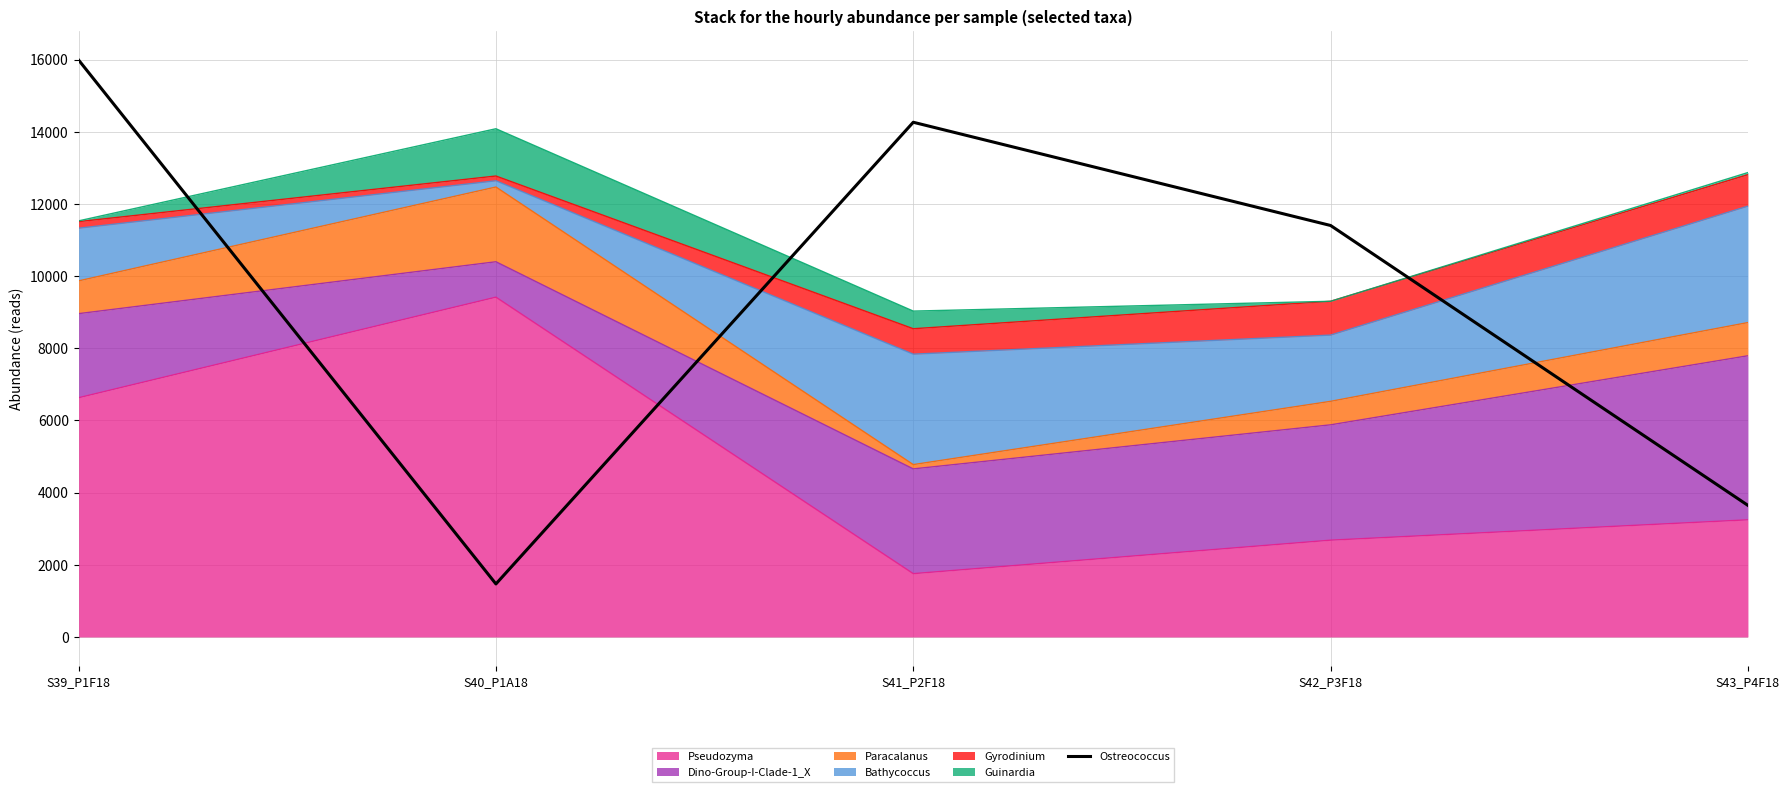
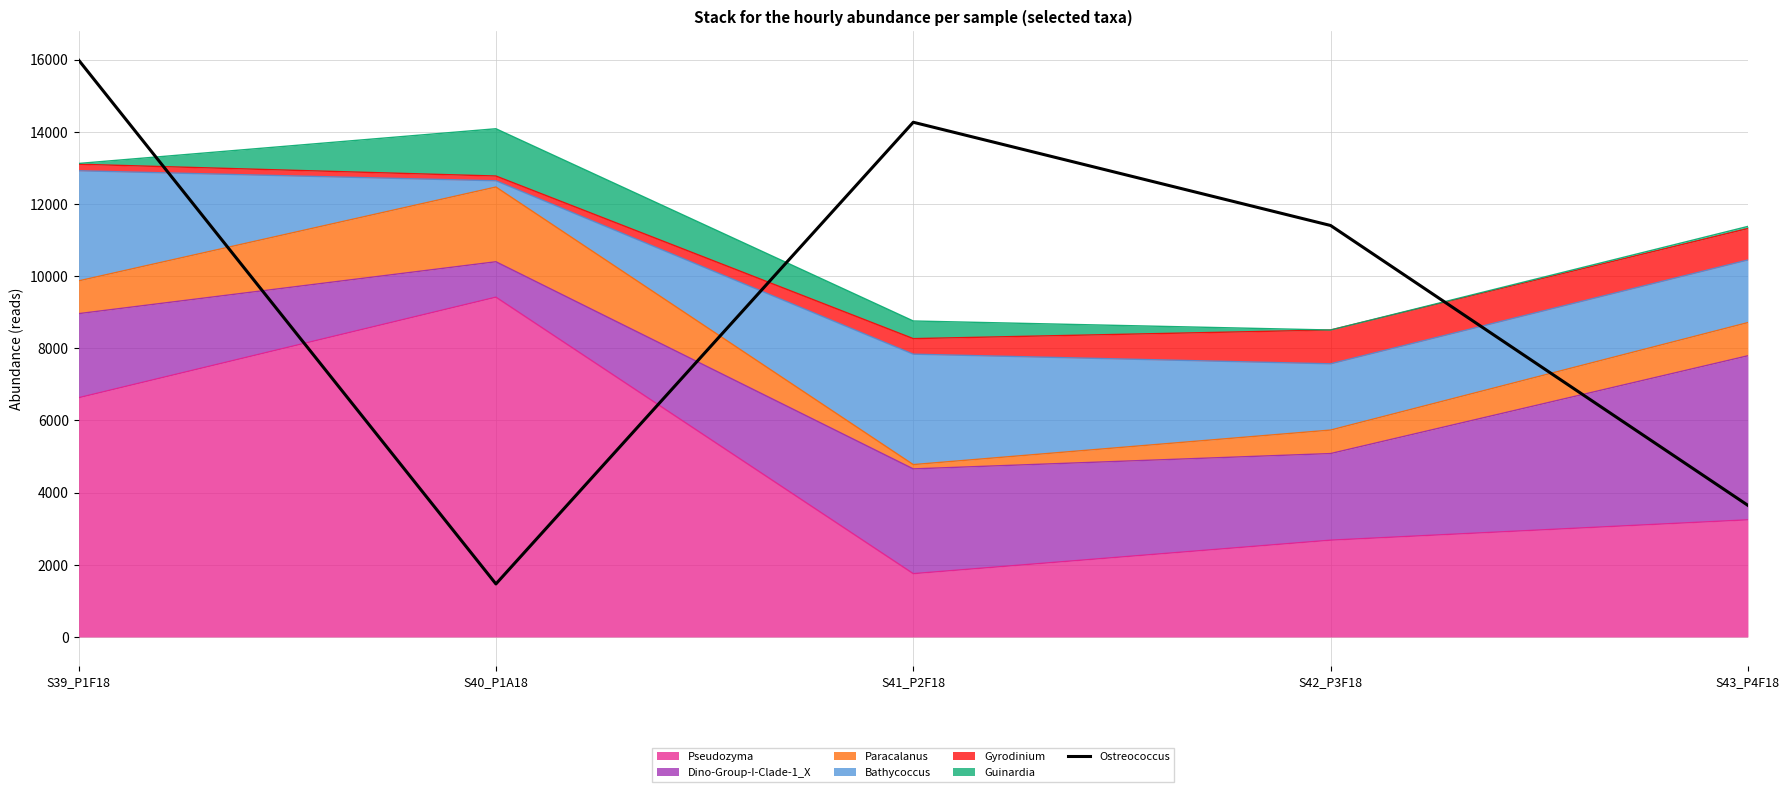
Bathycoccus, S39_P1F18: 1500 -> 3100
Gyrodinium, S41_P2F18: 700 -> 400
Dino-Group-I-Clade-1_X, S42_P3F18: 3200 -> 2400
Bathycoccus, S43_P4F18: 3200 -> 1700
